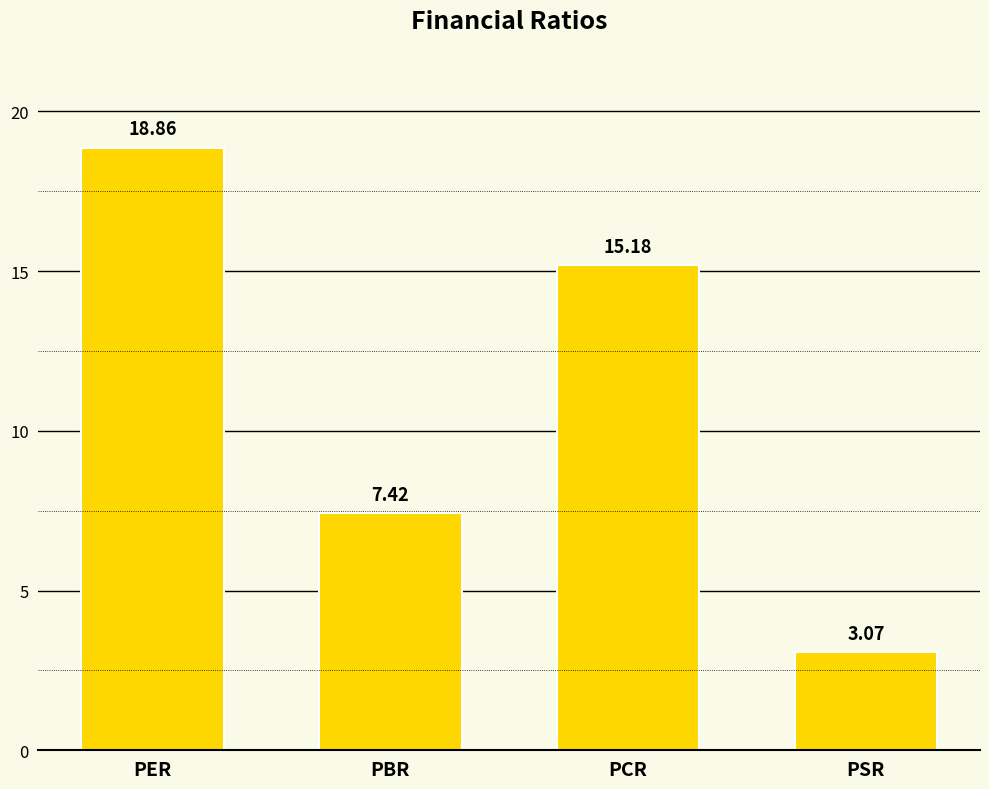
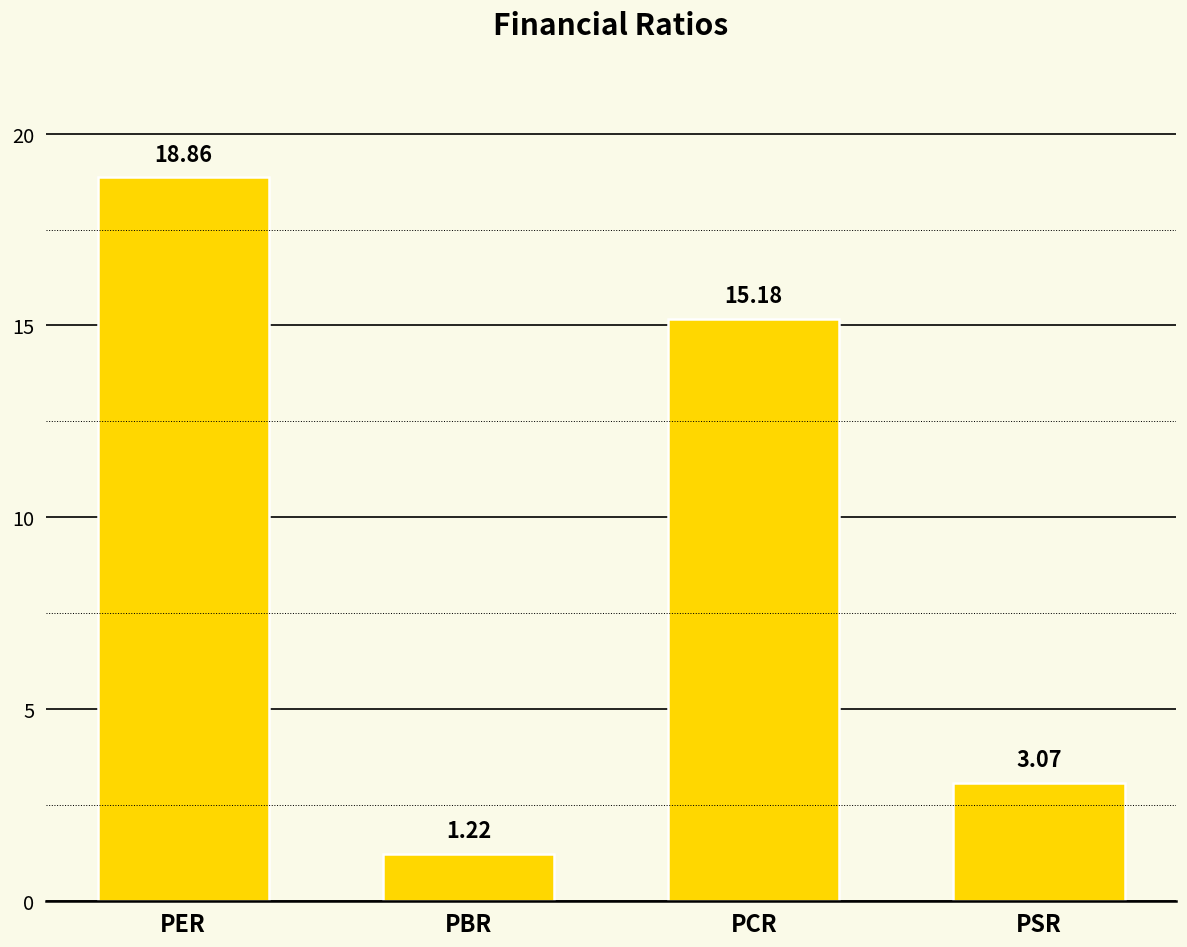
PBR: 7.42 -> 1.22
